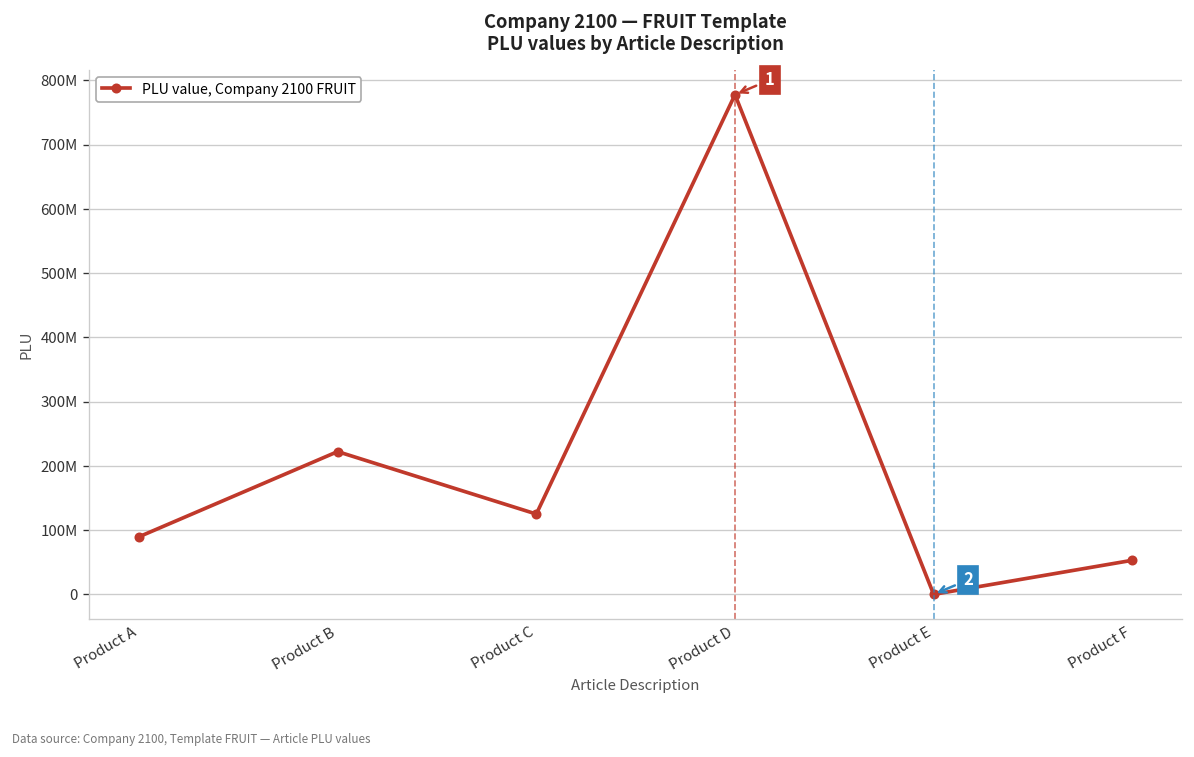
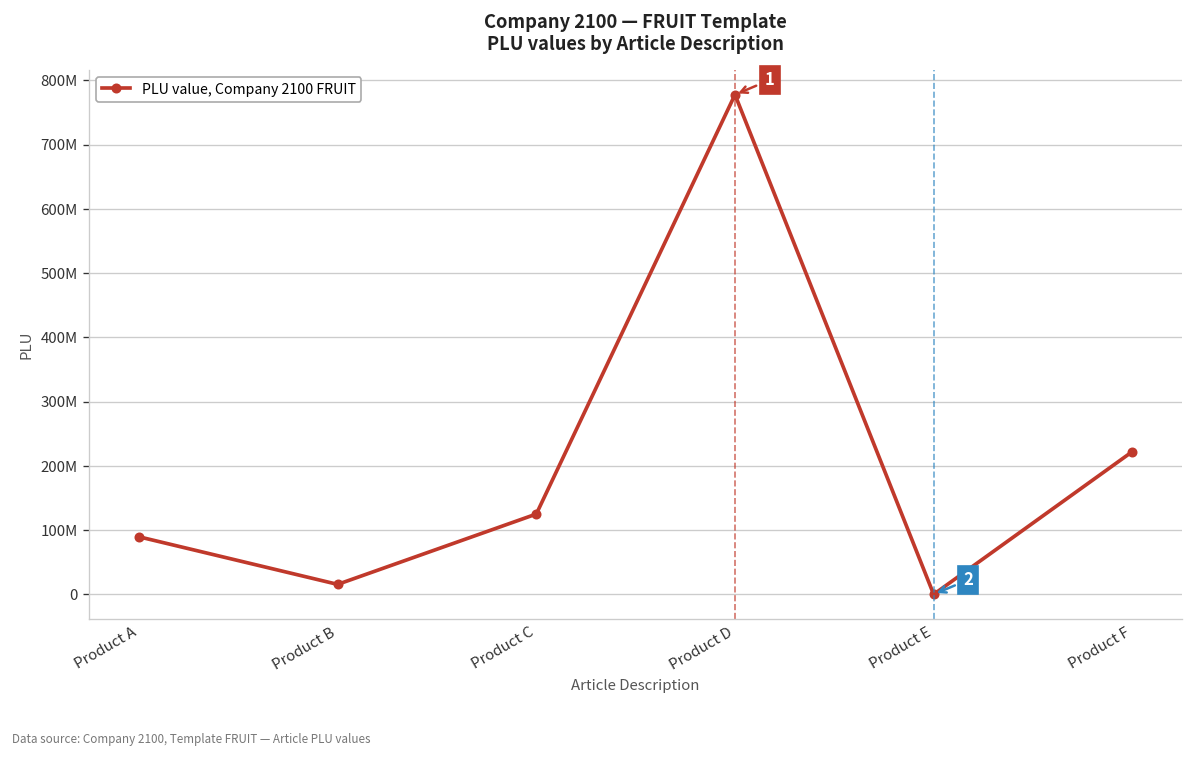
Product B: 220000000 -> 20000000
Product F: 50000000 -> 220000000
